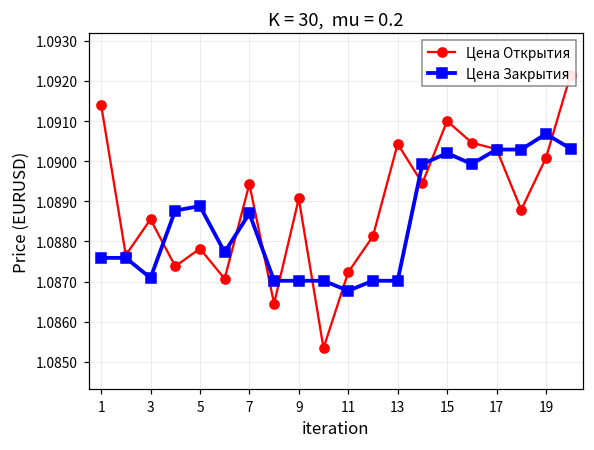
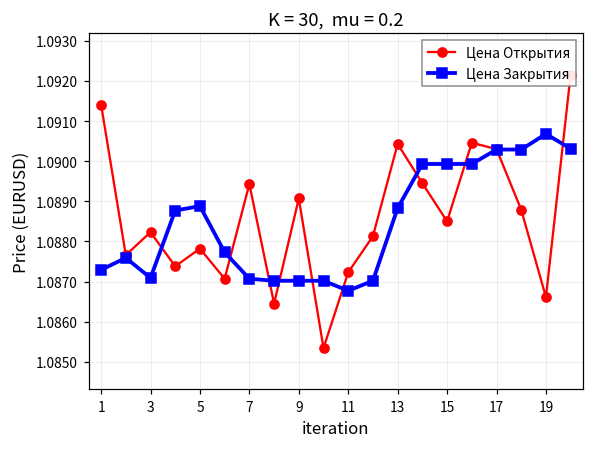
Цена Закрытия, 1: 1.0876 -> 1.0873
Цена Открытия, 3: 1.0886 -> 1.0882
Цена Закрытия, 7: 1.0887 -> 1.0871
Цена Закрытия, 13: 1.0870 -> 1.0888
Цена Открытия, 15: 1.0910 -> 1.0885
Цена Закрытия, 15: 1.0902 -> 1.0899
Цена Открытия, 19: 1.0901 -> 1.0866
